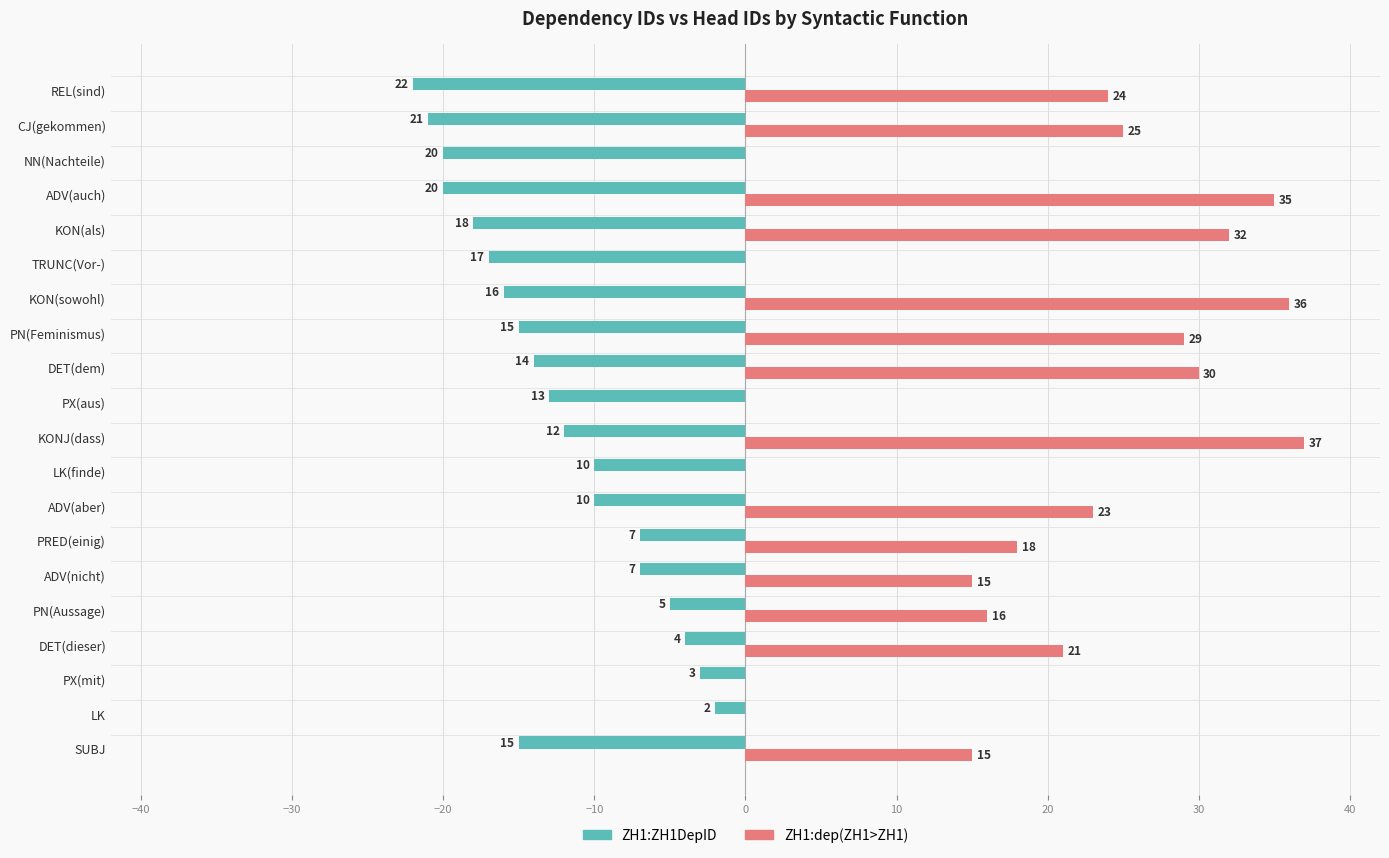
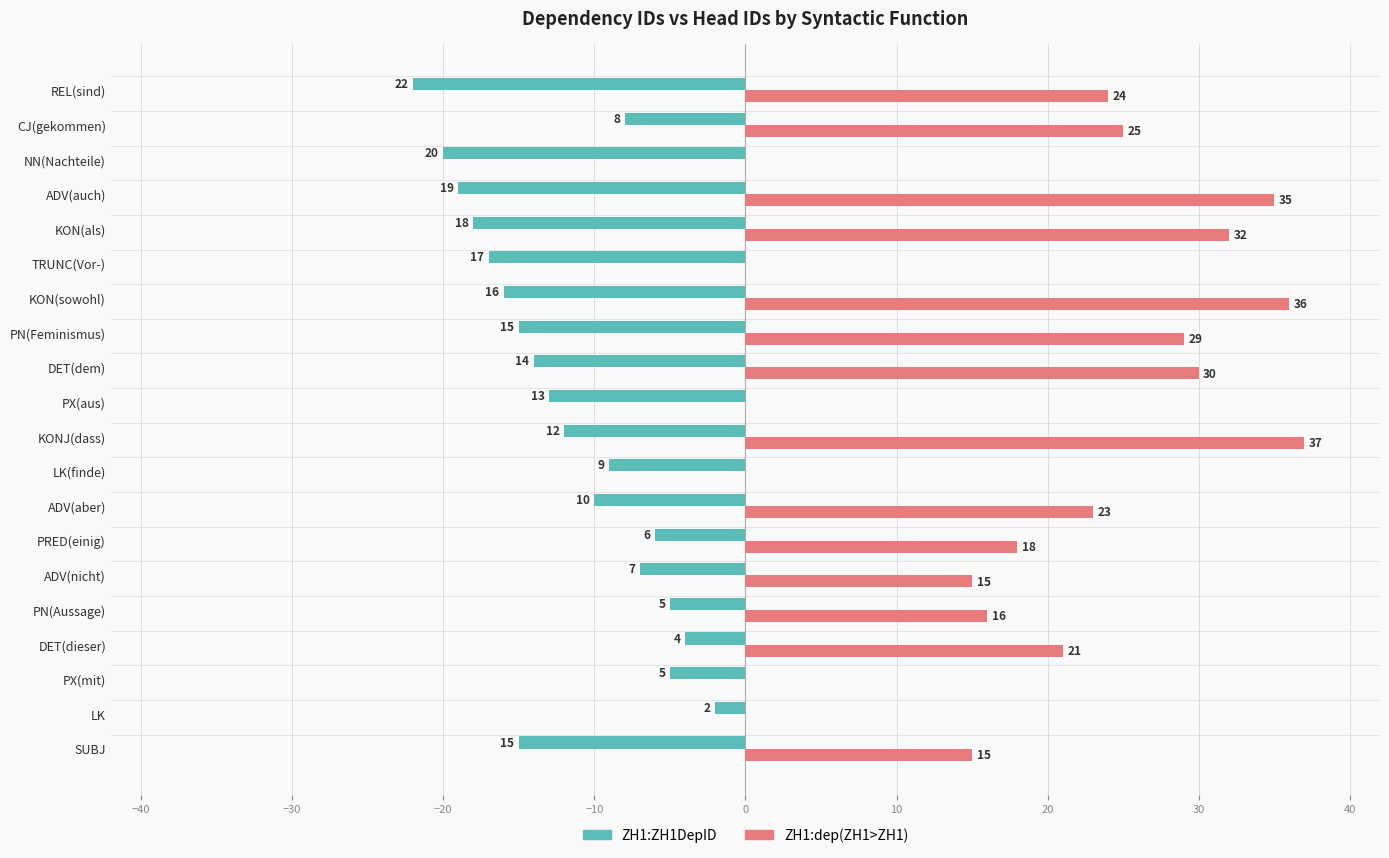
ZH1:ZH1DepID, CJ(gekommen): 21 -> 8
ZH1:ZH1DepID, ADV(auch): 20 -> 19
ZH1:ZH1DepID, LK(finde): 10 -> 9
ZH1:ZH1DepID, PRED(einig): 7 -> 6
ZH1:ZH1DepID, PX(mit): 3 -> 5
